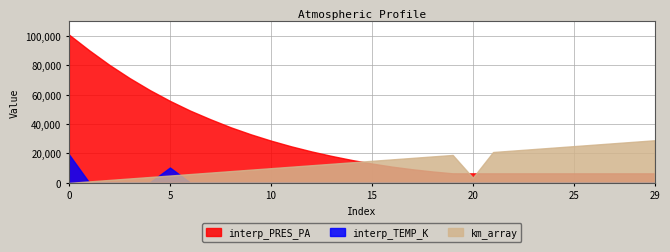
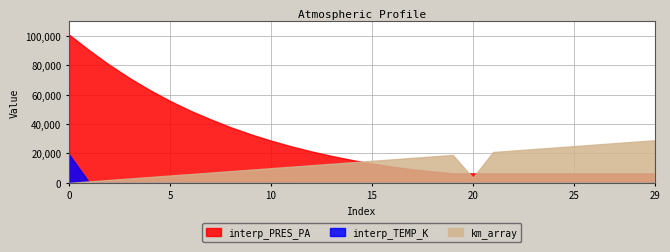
interp_TEMP_K, 5: 10,000 -> 0
